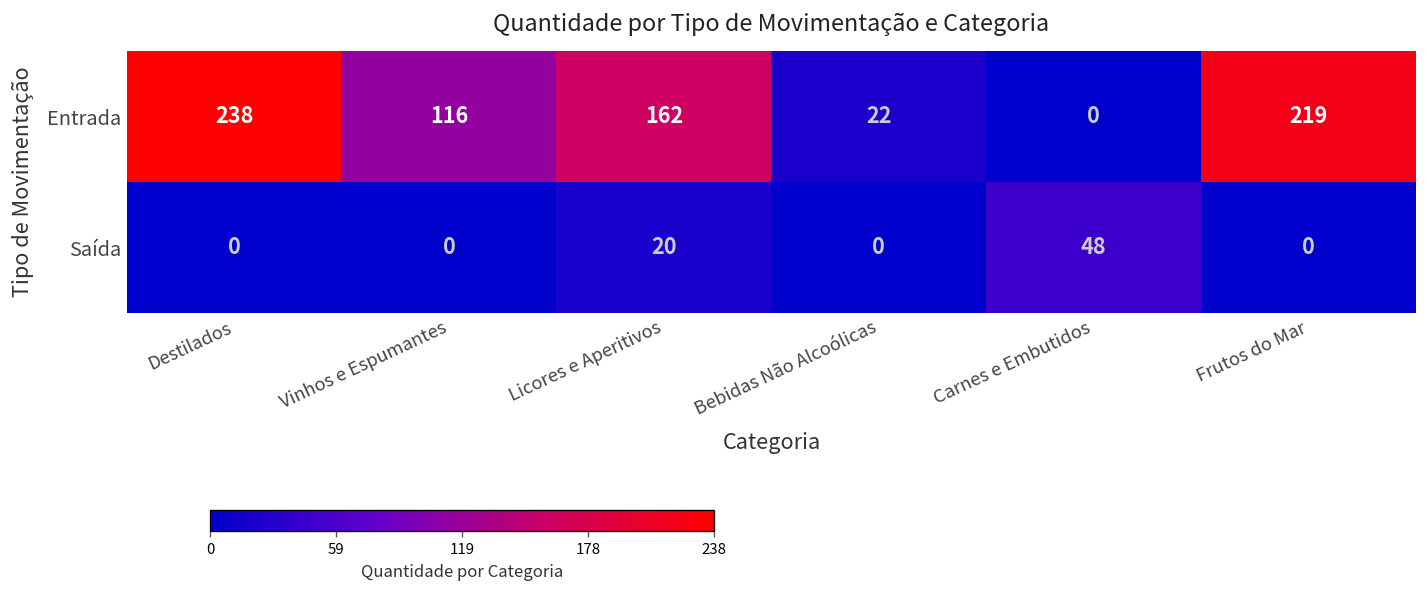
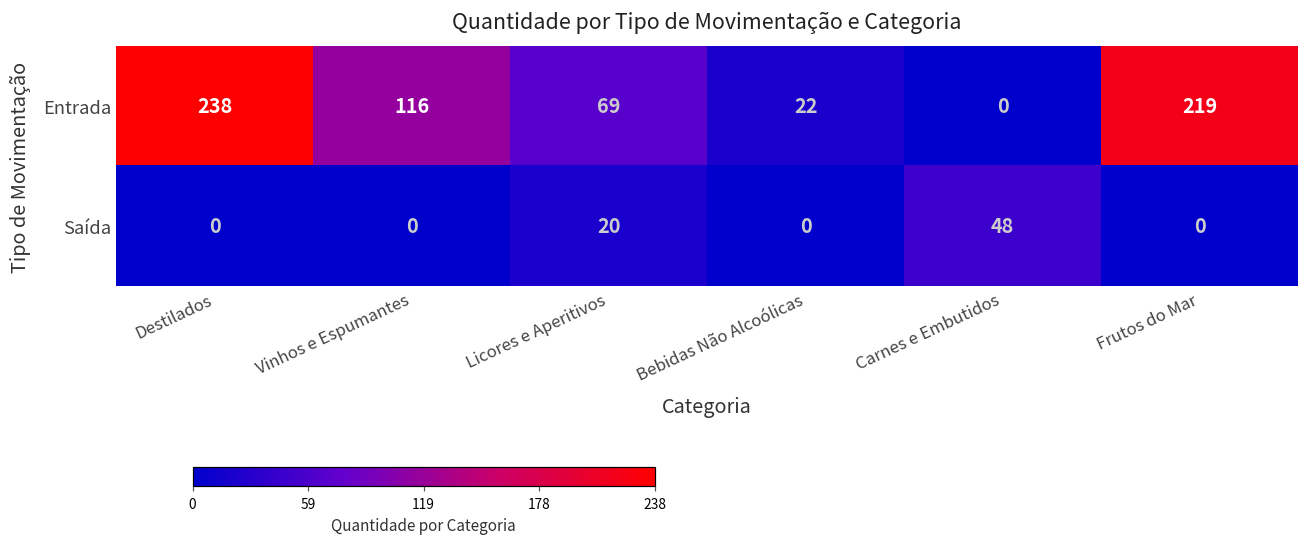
Entrada, Licores e Aperitivos: 162 -> 69
